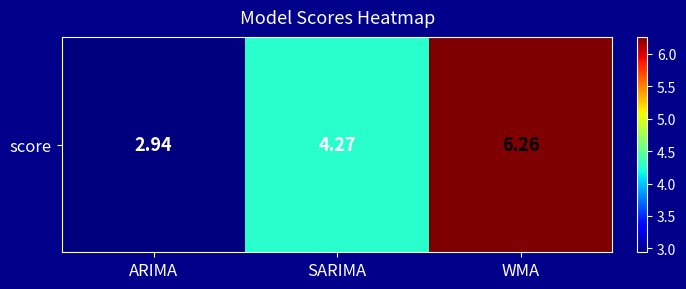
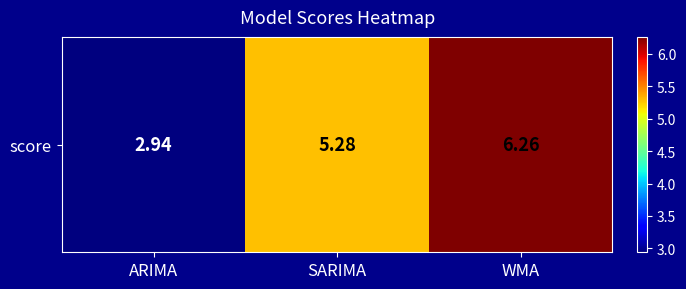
score, SARIMA: 4.27 -> 5.28
